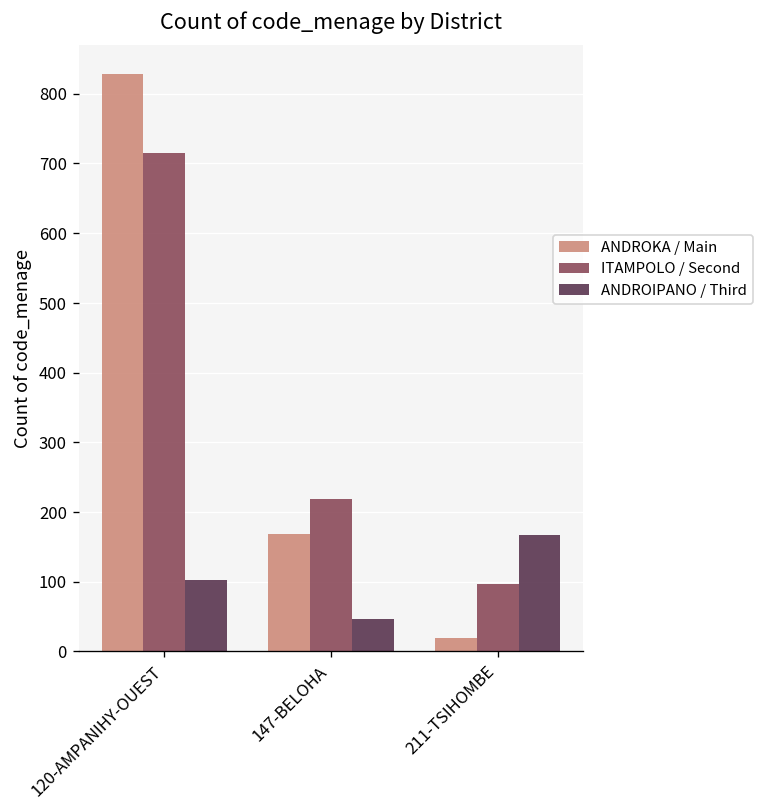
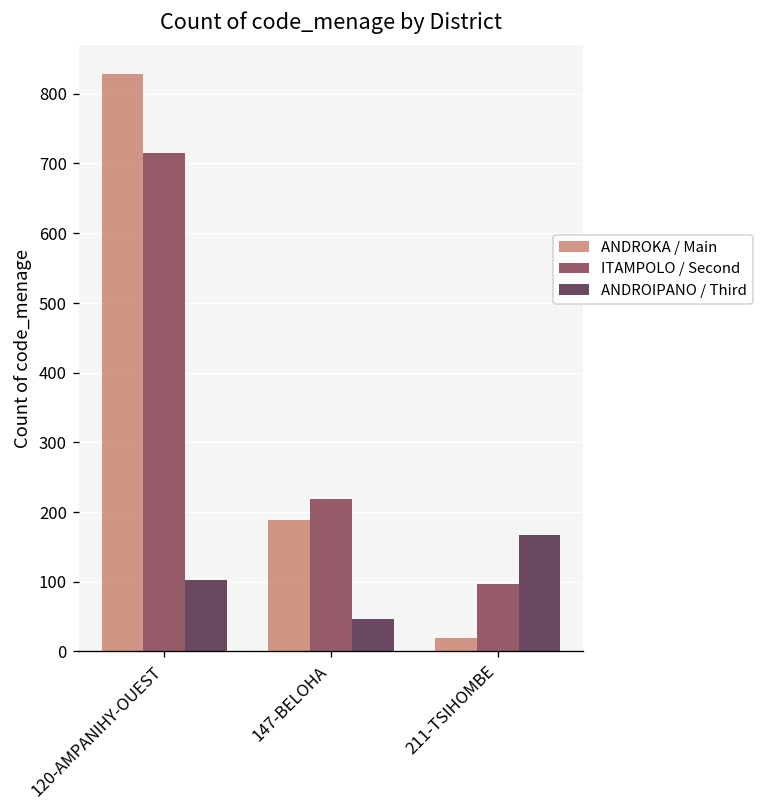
ANDROKA / Main, 147-BELOHA: 170 -> 190
